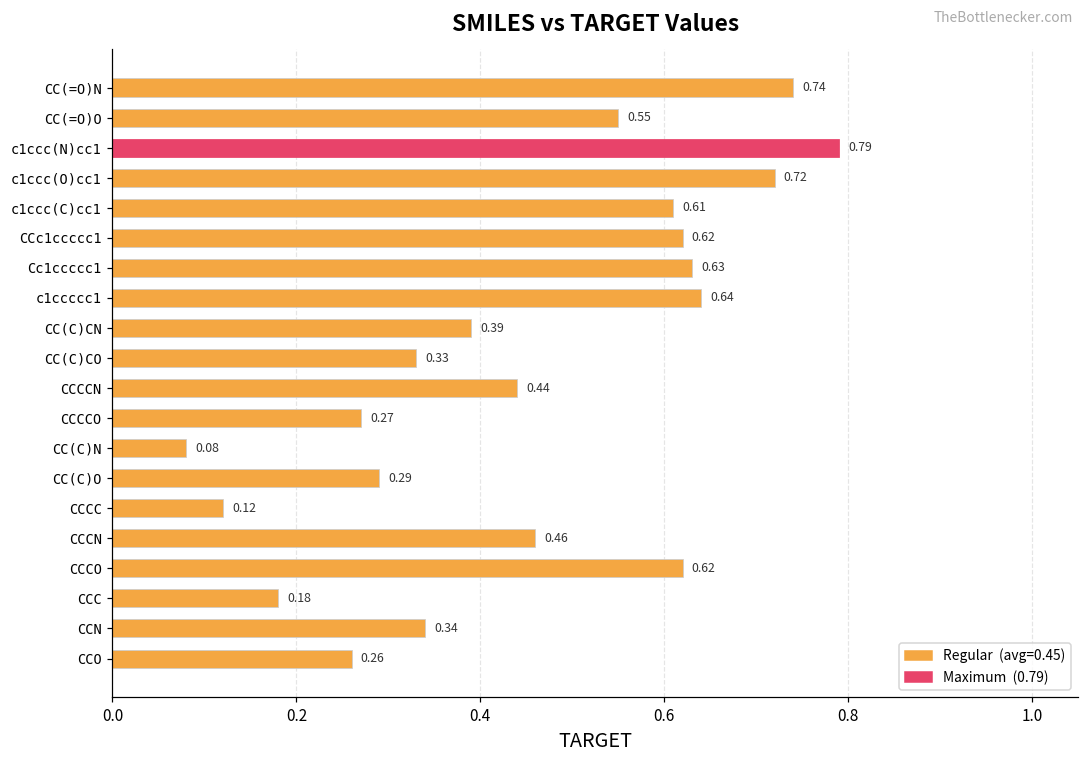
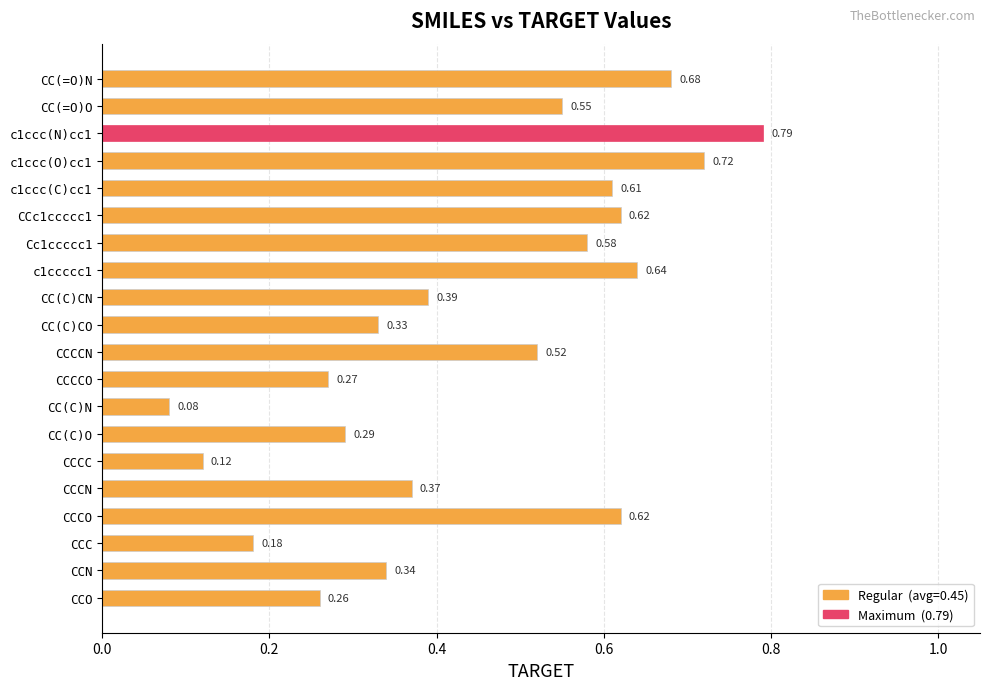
CC(=O)N: 0.74 -> 0.68
Cc1ccccc1: 0.63 -> 0.58
CCCCN: 0.44 -> 0.52
CCCN: 0.46 -> 0.37
